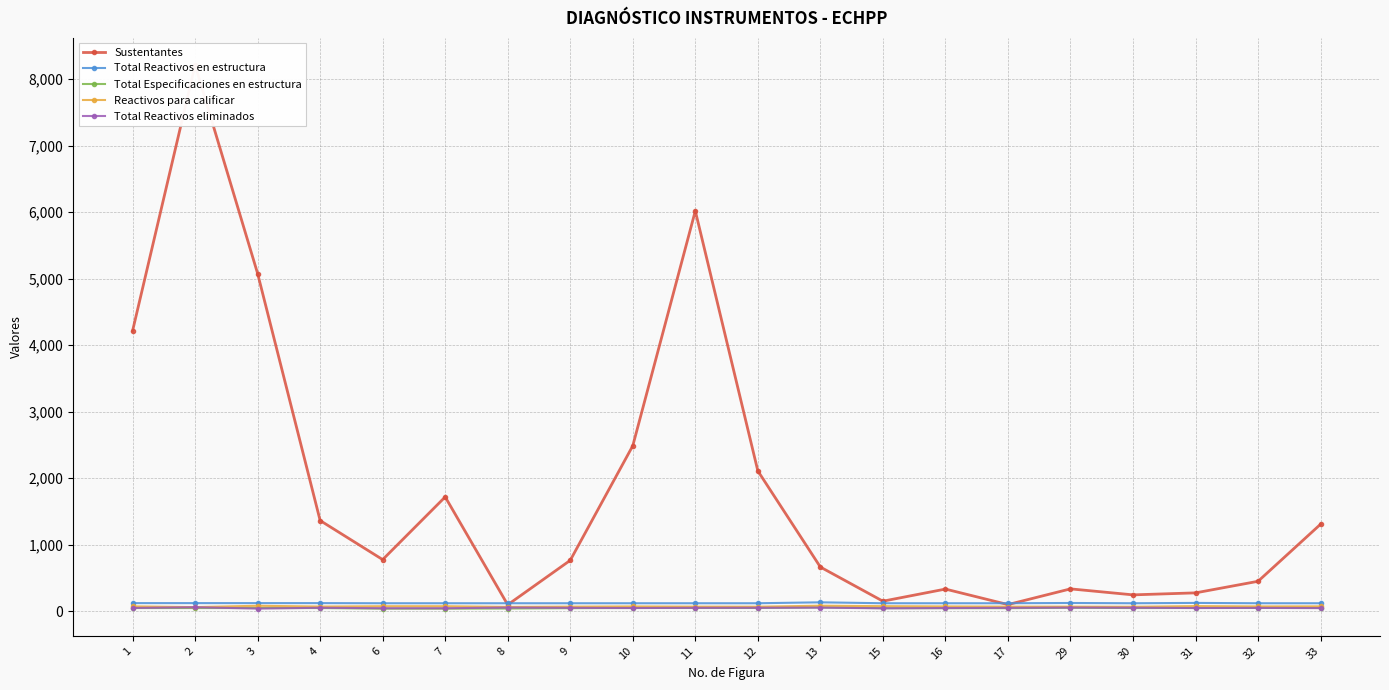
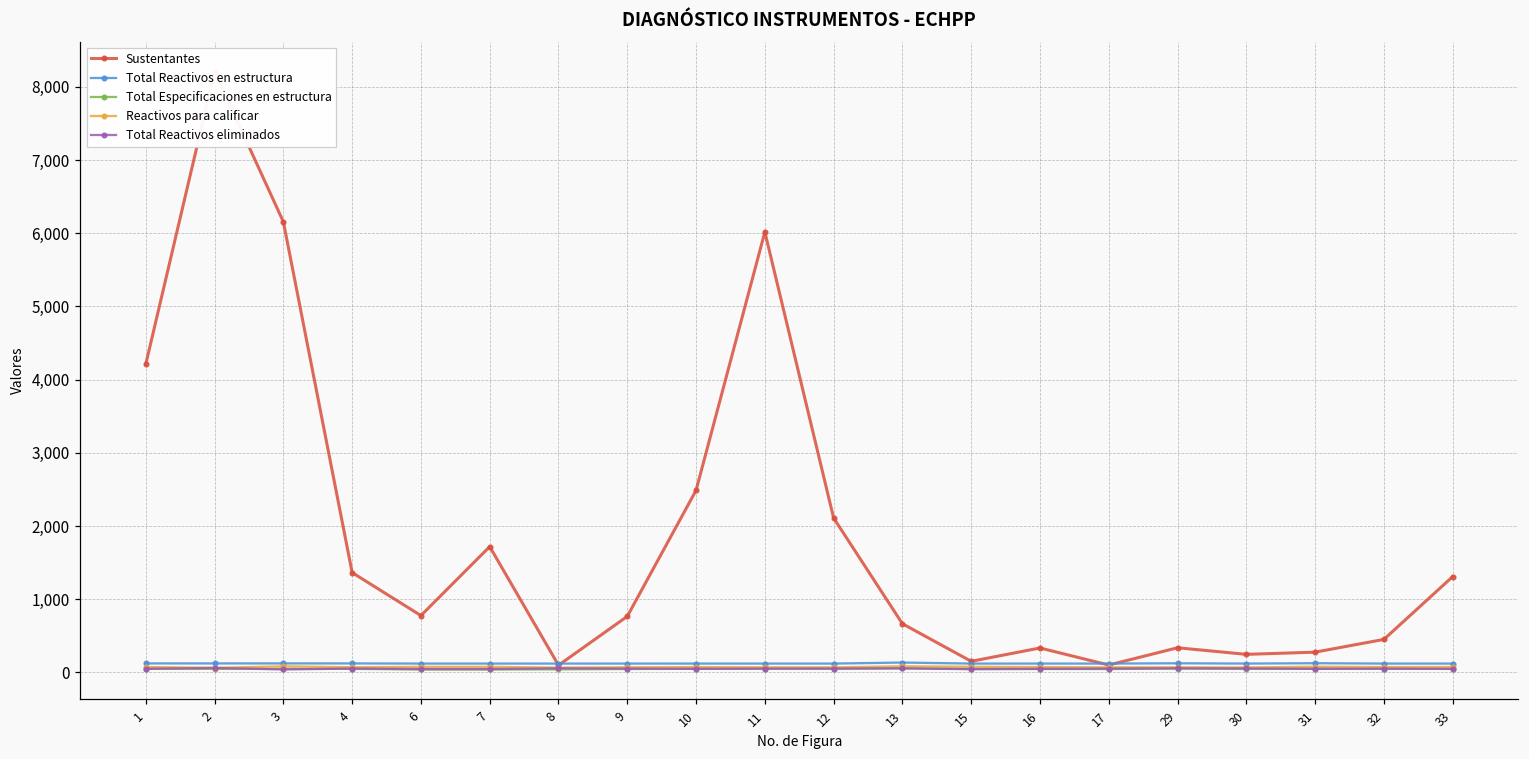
Sustentantes, 3: 5,100 -> 6,200
